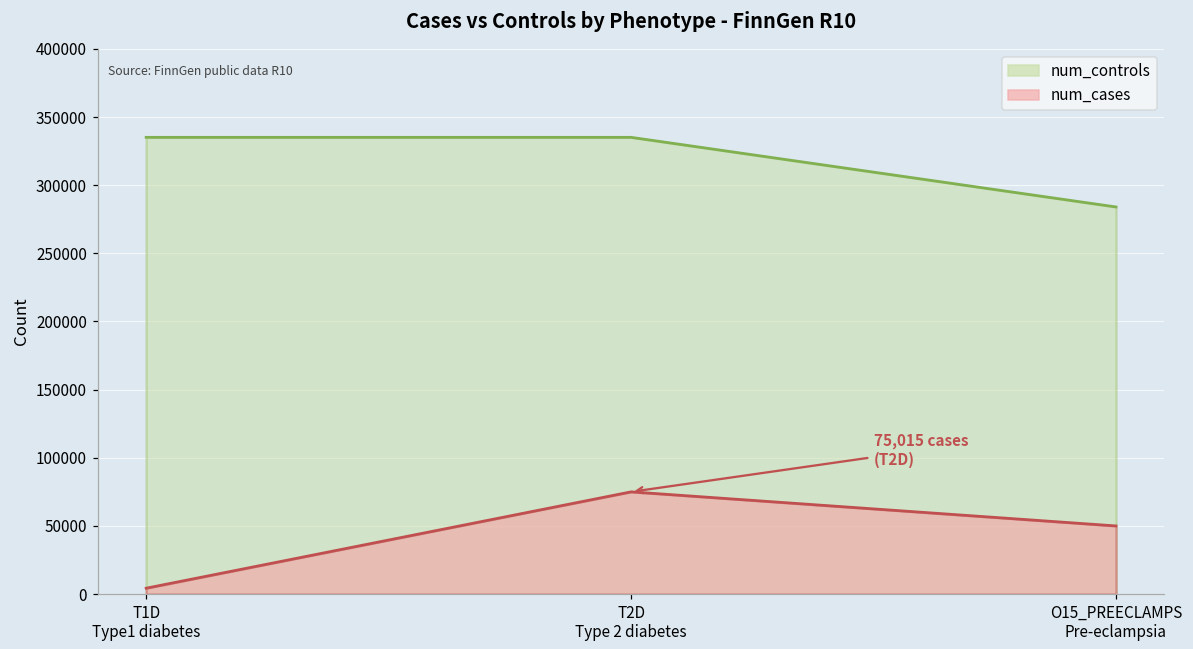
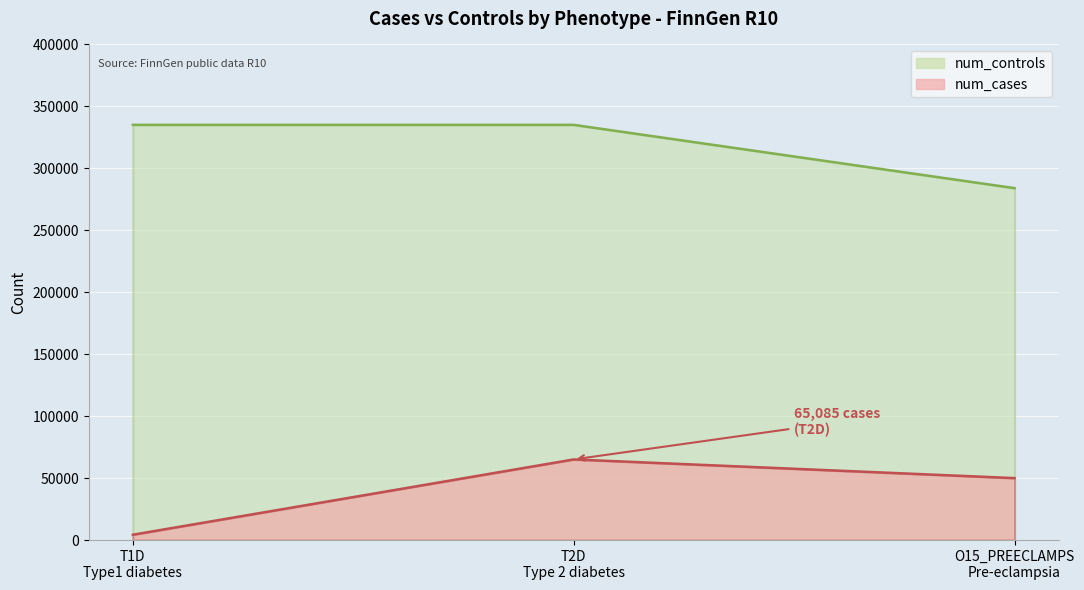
num_cases, T2D Type 2 diabetes: 75,015 -> 65,085
